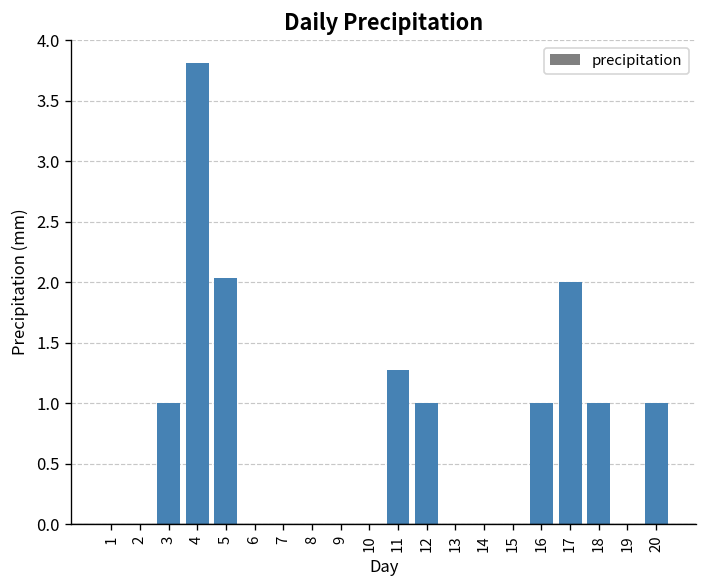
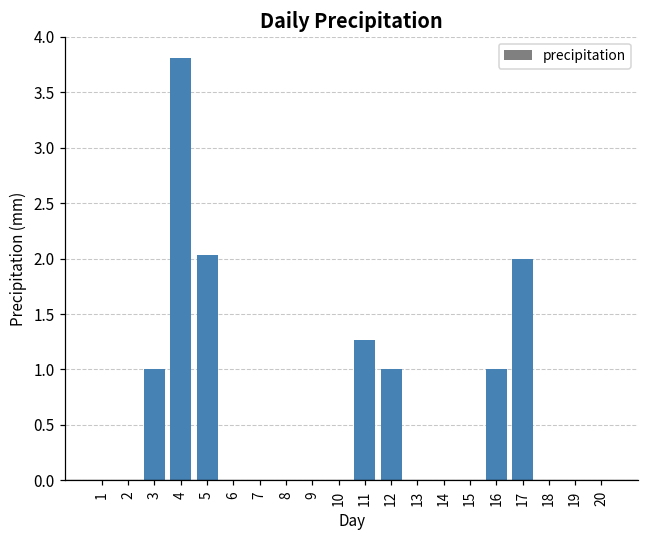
18: 1 -> 0
20: 1 -> 0
